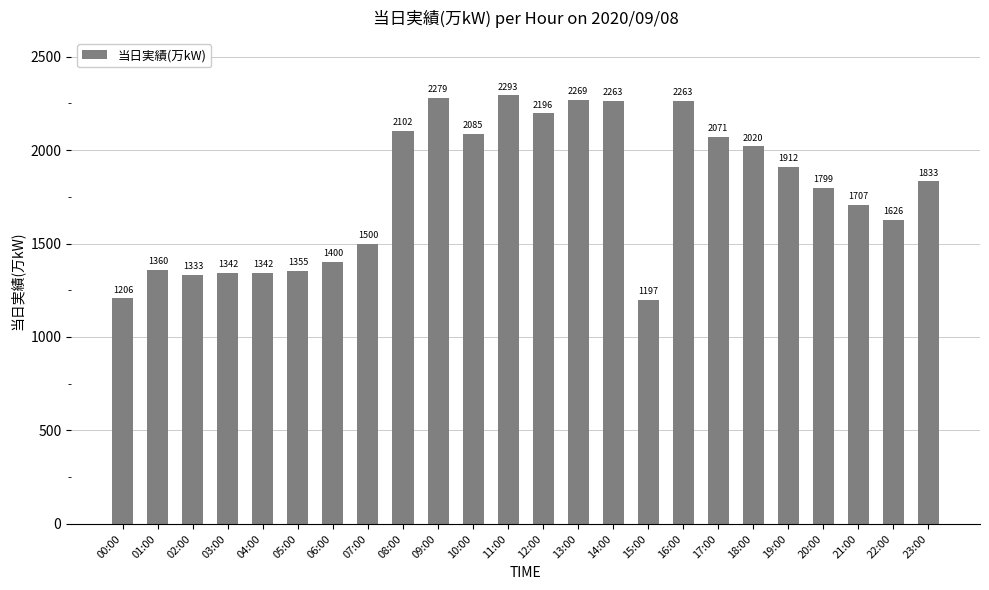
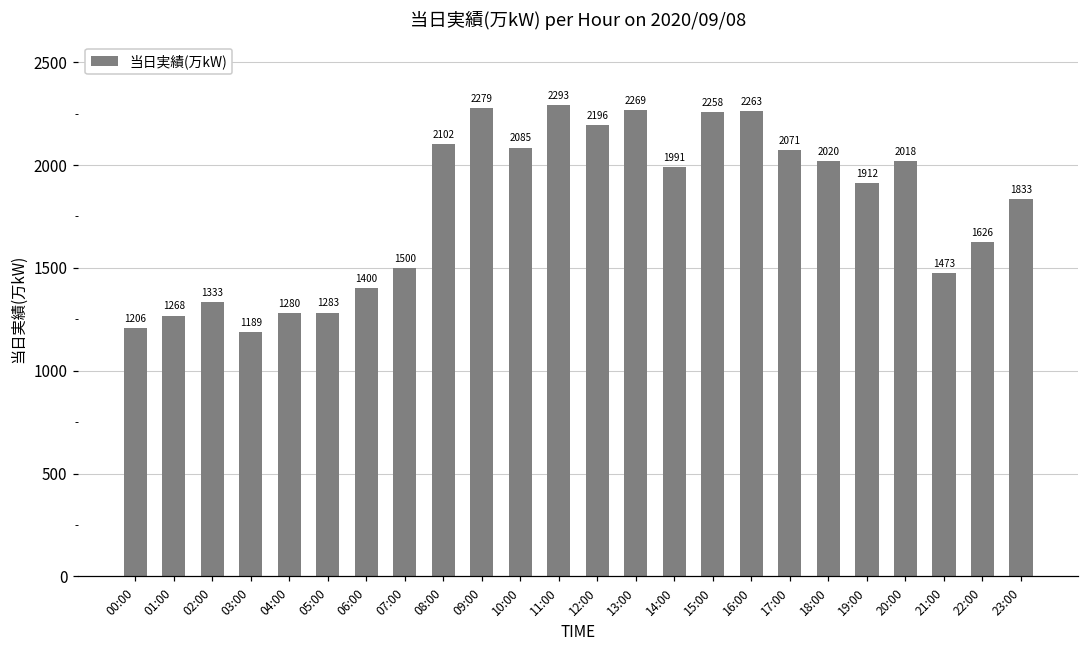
01:00: 1360 -> 1268
03:00: 1342 -> 1189
04:00: 1342 -> 1280
05:00: 1355 -> 1283
14:00: 2263 -> 1991
15:00: 1197 -> 2258
20:00: 1799 -> 2018
21:00: 1707 -> 1473
